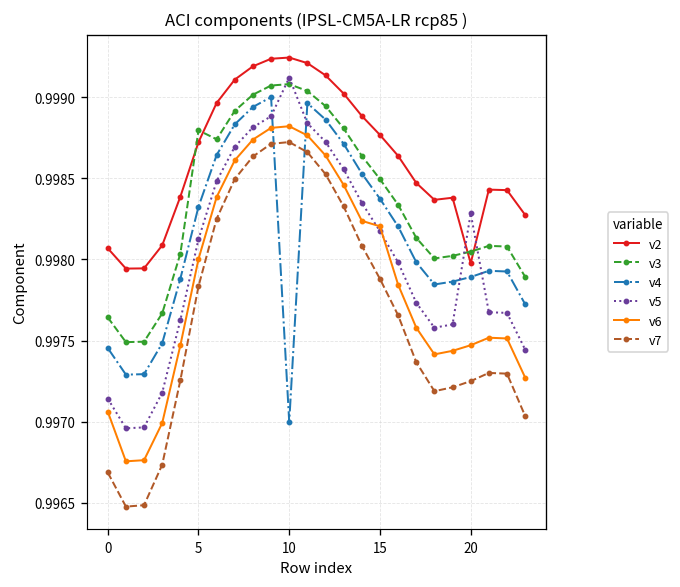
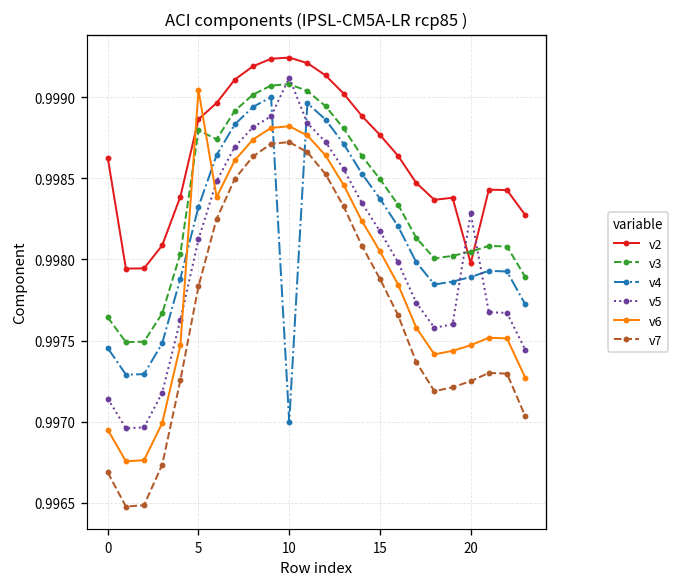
v2, 0: 0.99807 -> 0.99863
v6, 0: 0.99706 -> 0.99695
v2, 5: 0.99872 -> 0.99886
v6, 5: 0.99800 -> 0.99904
v6, 15: 0.99820 -> 0.99805
